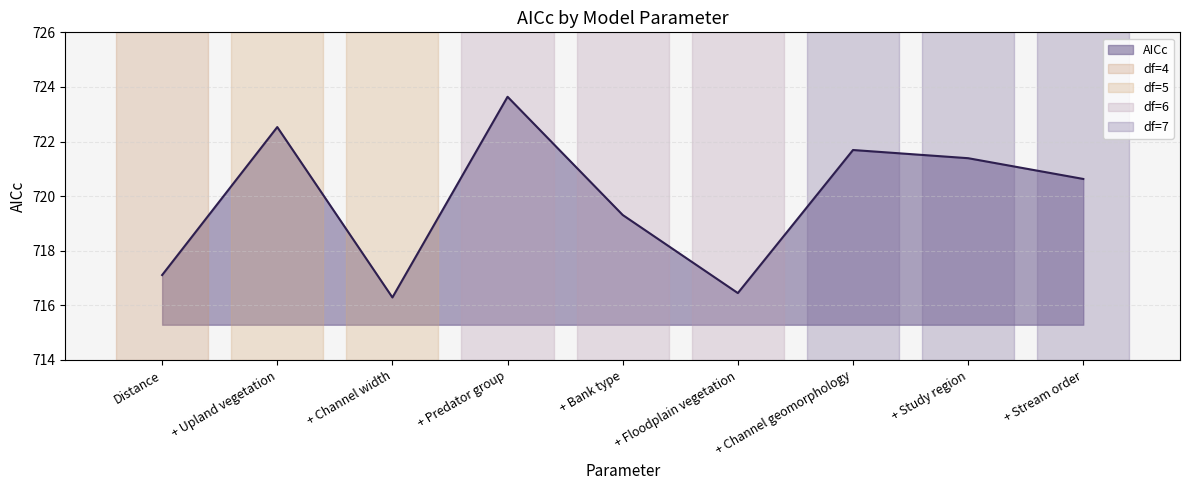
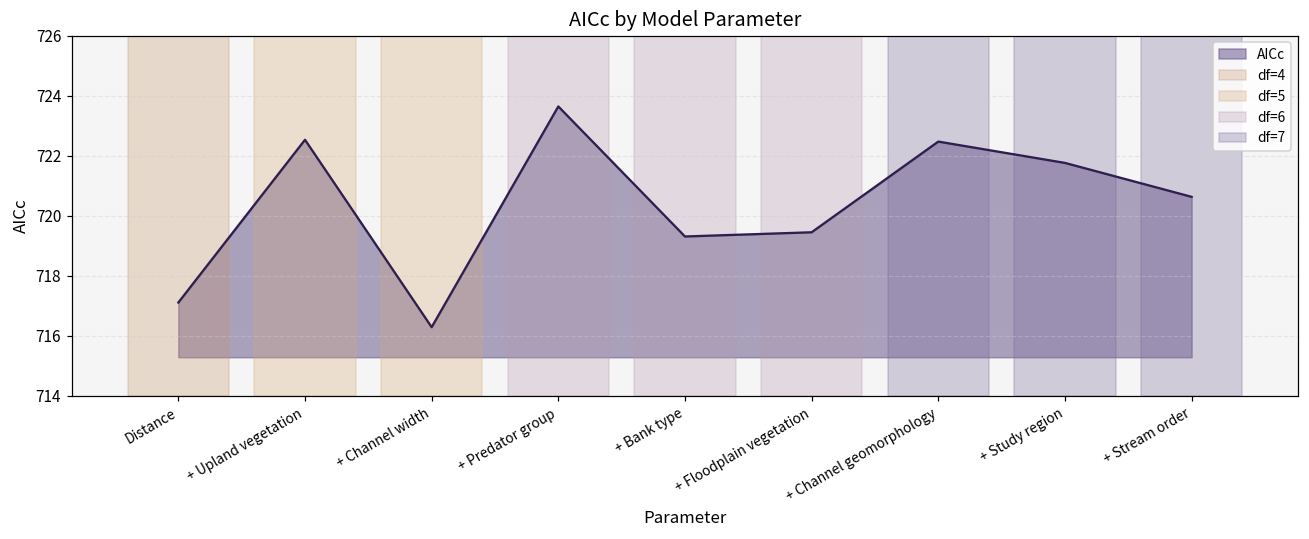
+ Floodplain vegetation: 716.5 -> 719.5
+ Channel geomorphology: 721.7 -> 722.5
+ Study region: 721.4 -> 721.8
